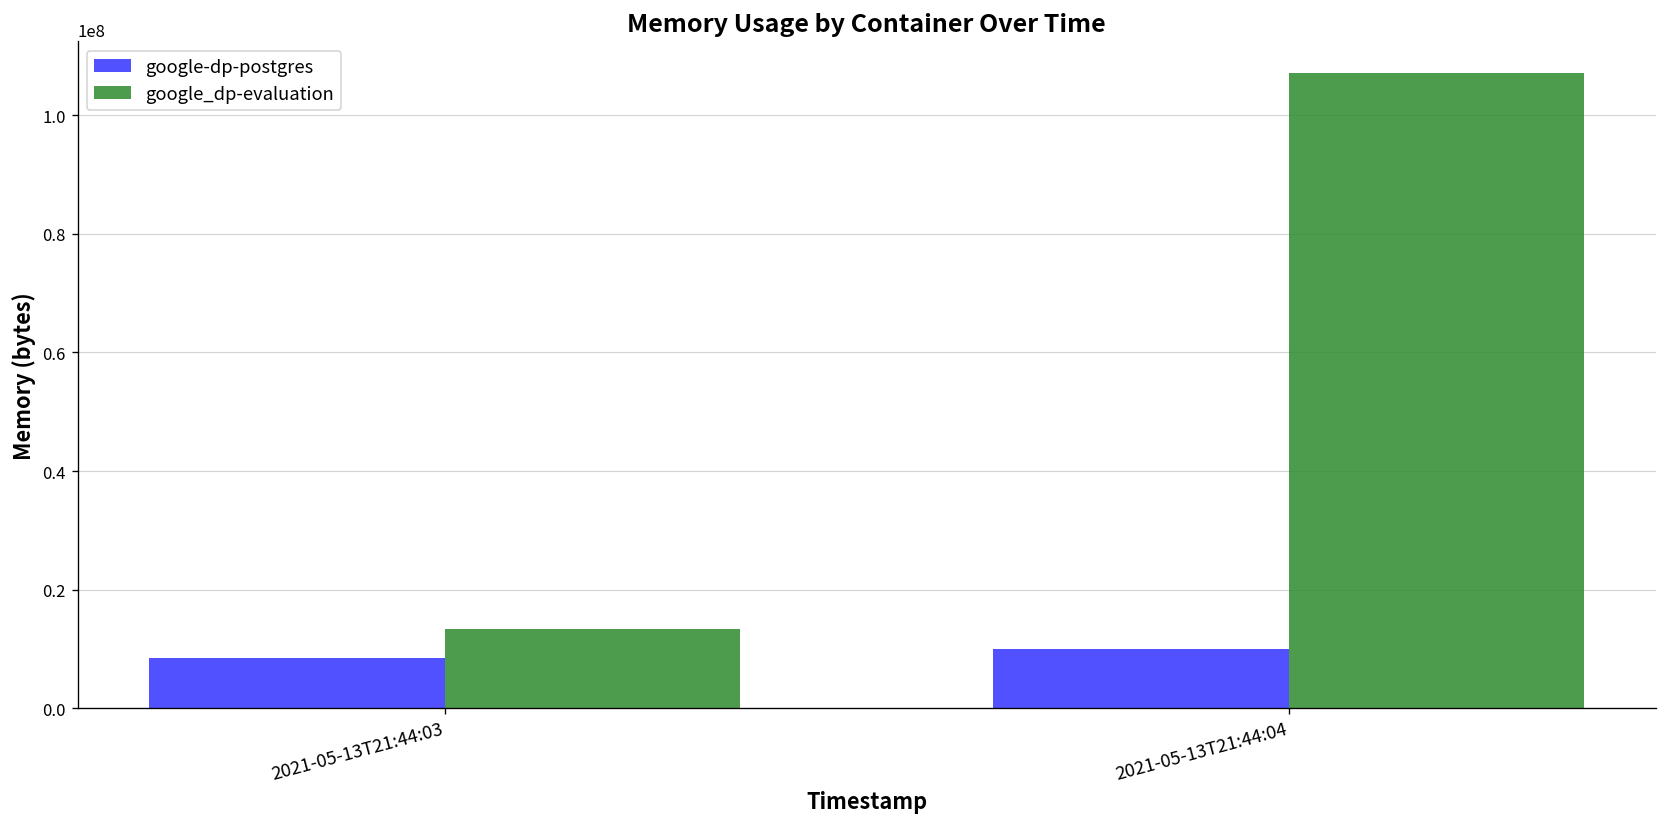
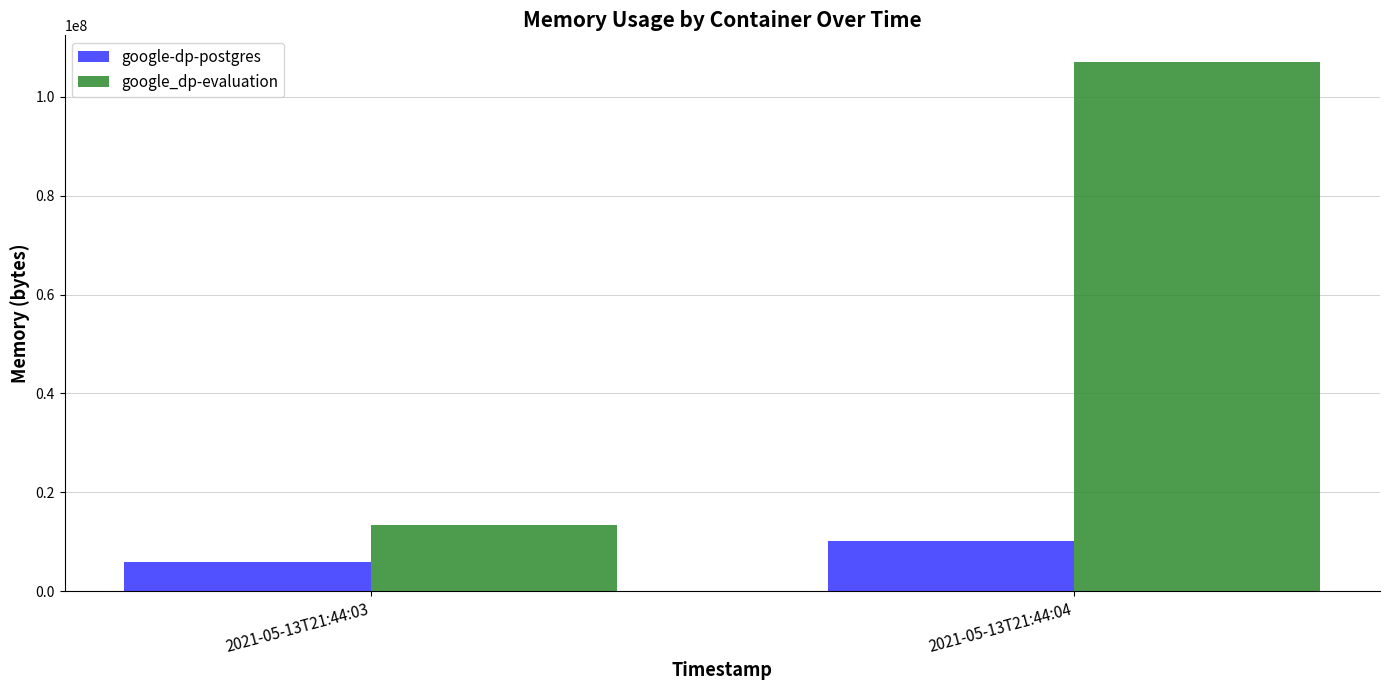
google-dp-postgres, 2021-05-13T21:44:03: 8000000 -> 6000000
